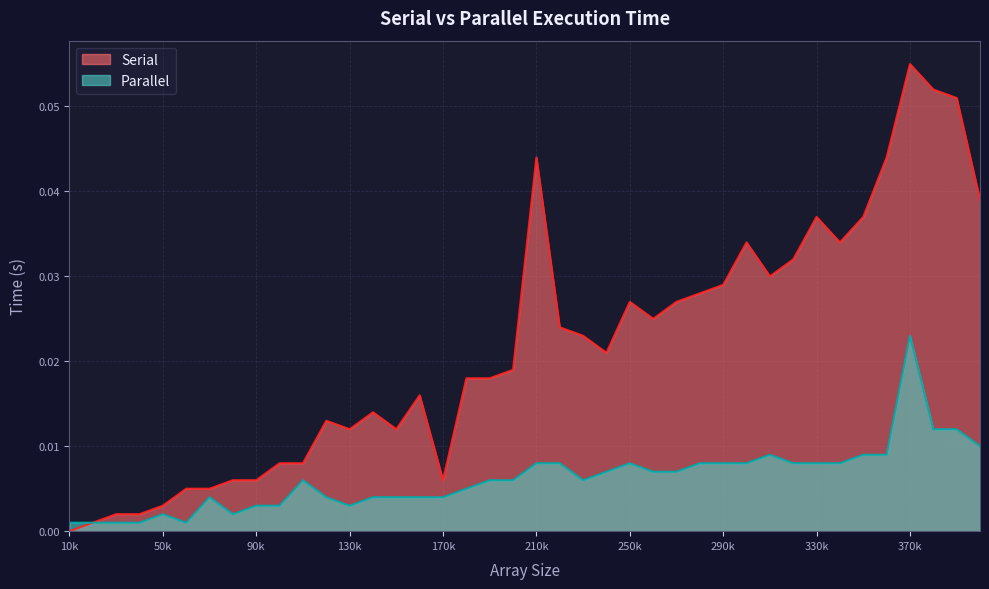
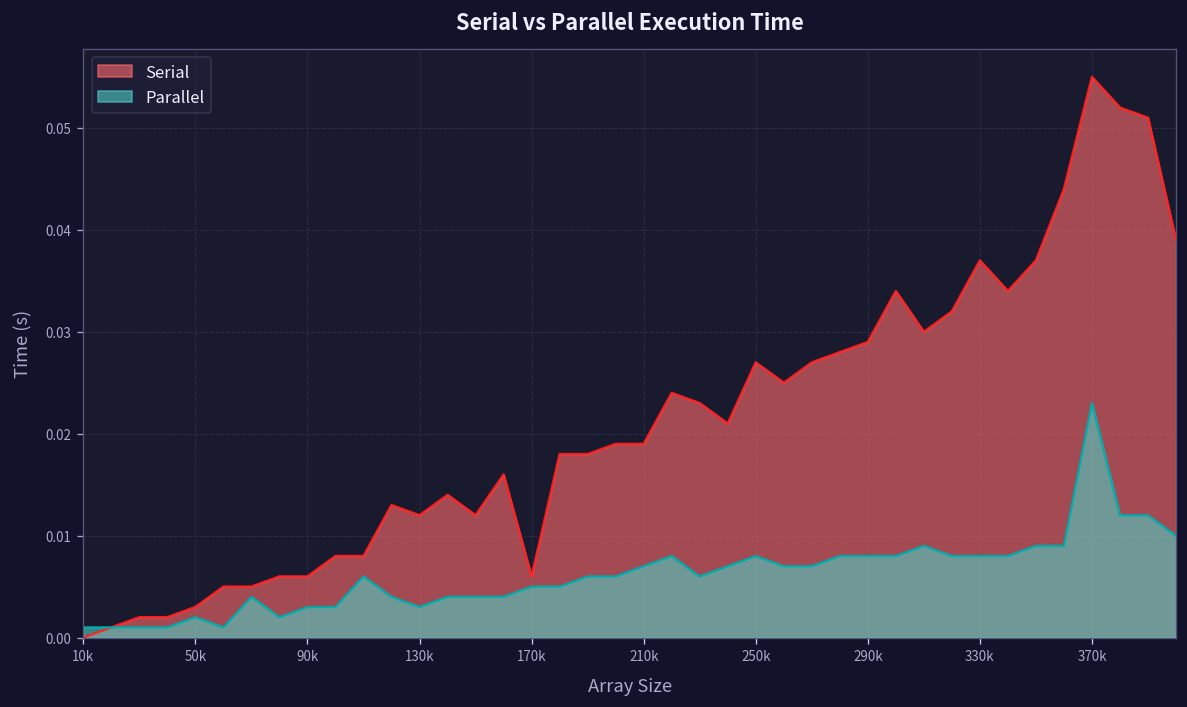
Parallel, 170k: 0.004 -> 0.005
Serial, 210k: 0.044 -> 0.019
Parallel, 210k: 0.008 -> 0.007
